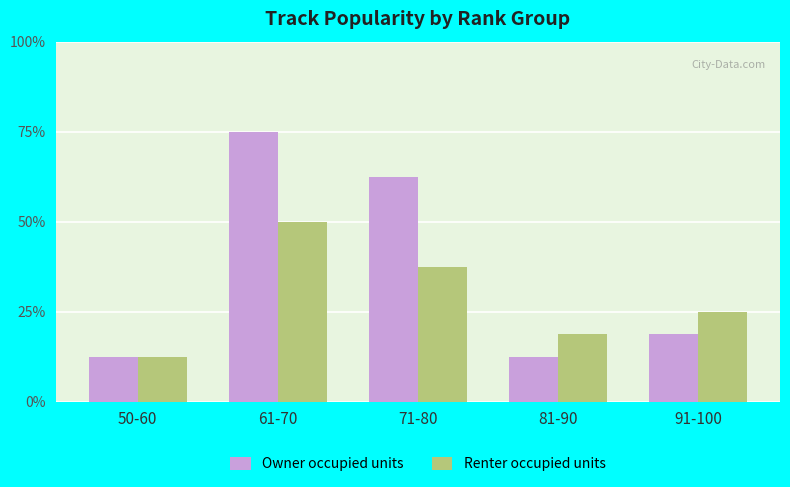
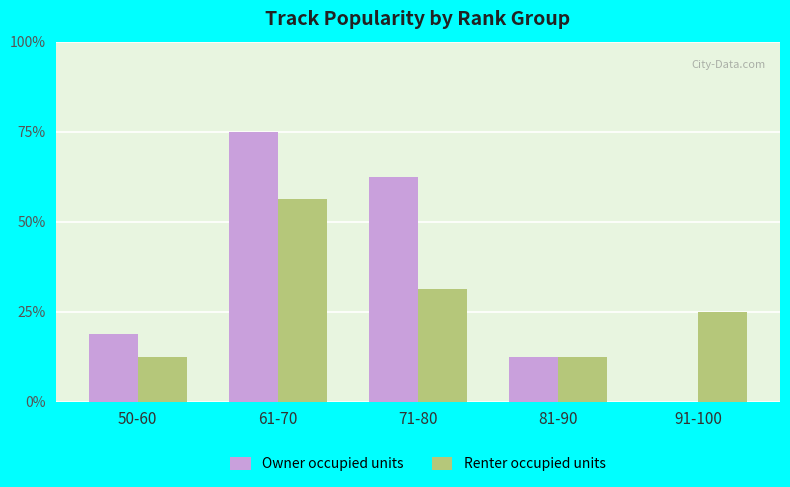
Owner occupied units, 50-60: 13% -> 19%
Renter occupied units, 61-70: 50% -> 56%
Renter occupied units, 71-80: 38% -> 31%
Renter occupied units, 81-90: 19% -> 13%
Owner occupied units, 91-100: 19% -> 0%
